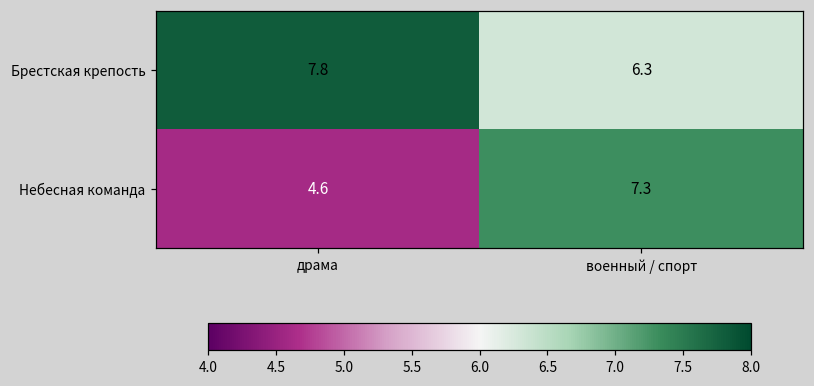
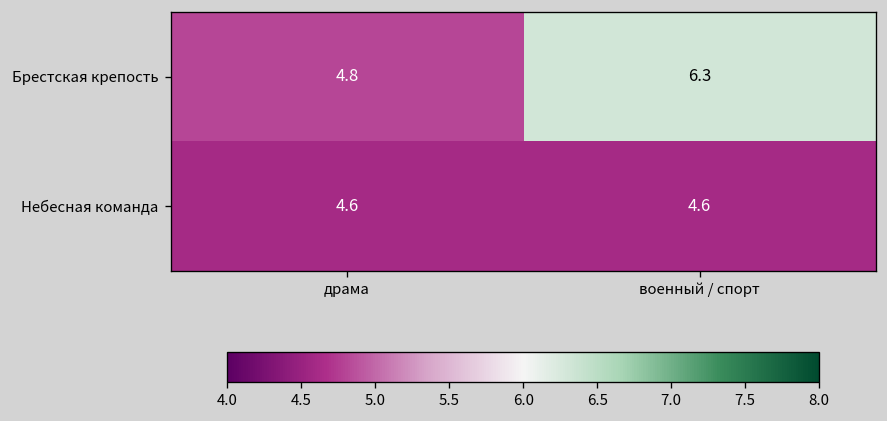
Брестская крепость, драма: 7.8 -> 4.8
Небесная команда, военный / спорт: 7.3 -> 4.6
